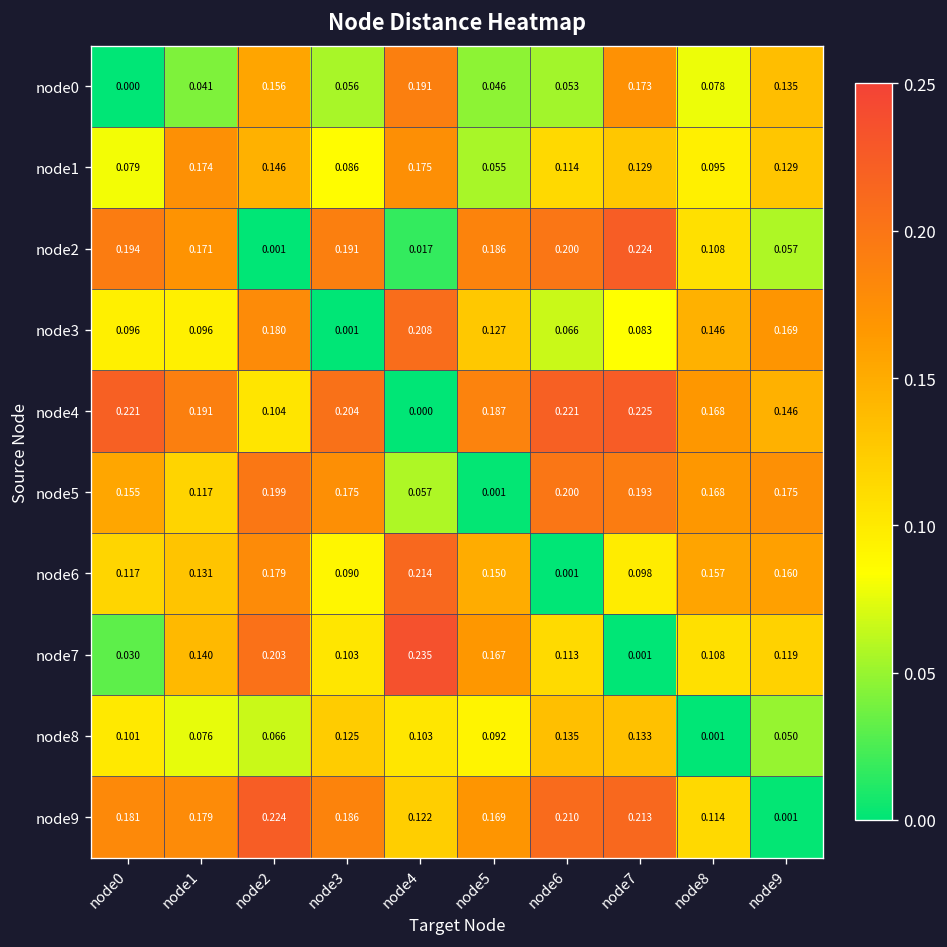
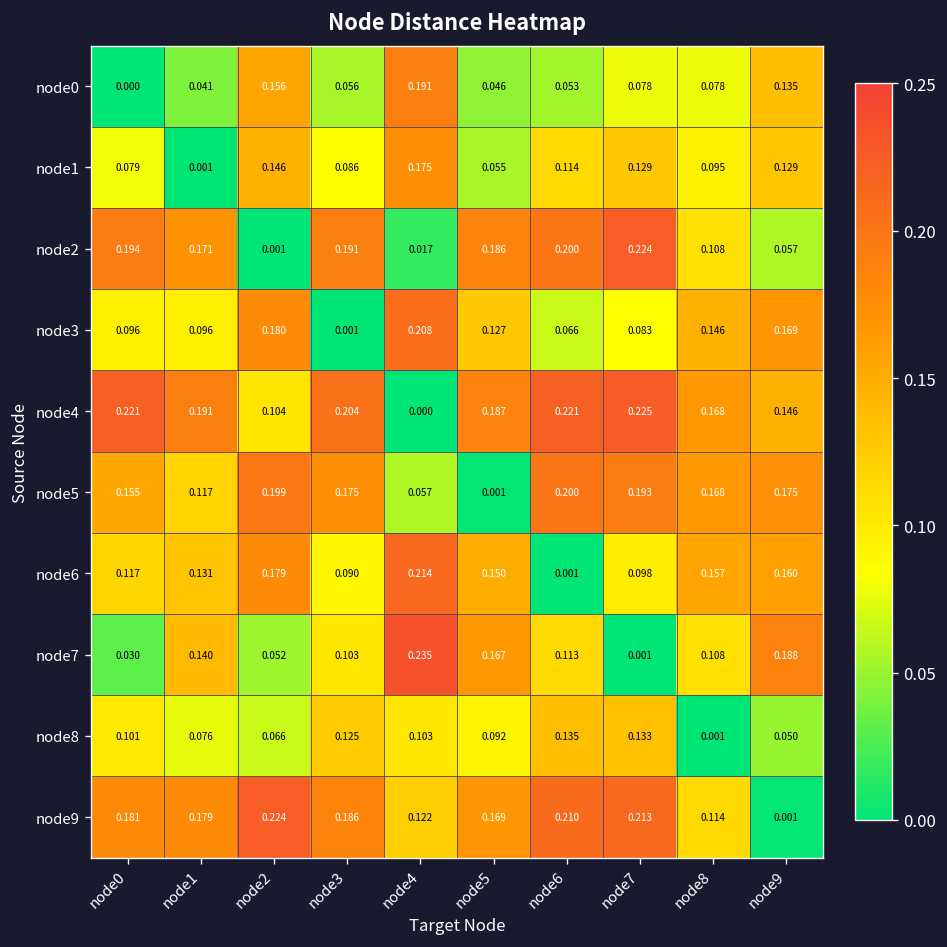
node0, node7: 0.173 -> 0.078
node1, node1: 0.174 -> 0.001
node7, node2: 0.203 -> 0.052
node7, node9: 0.119 -> 0.188
